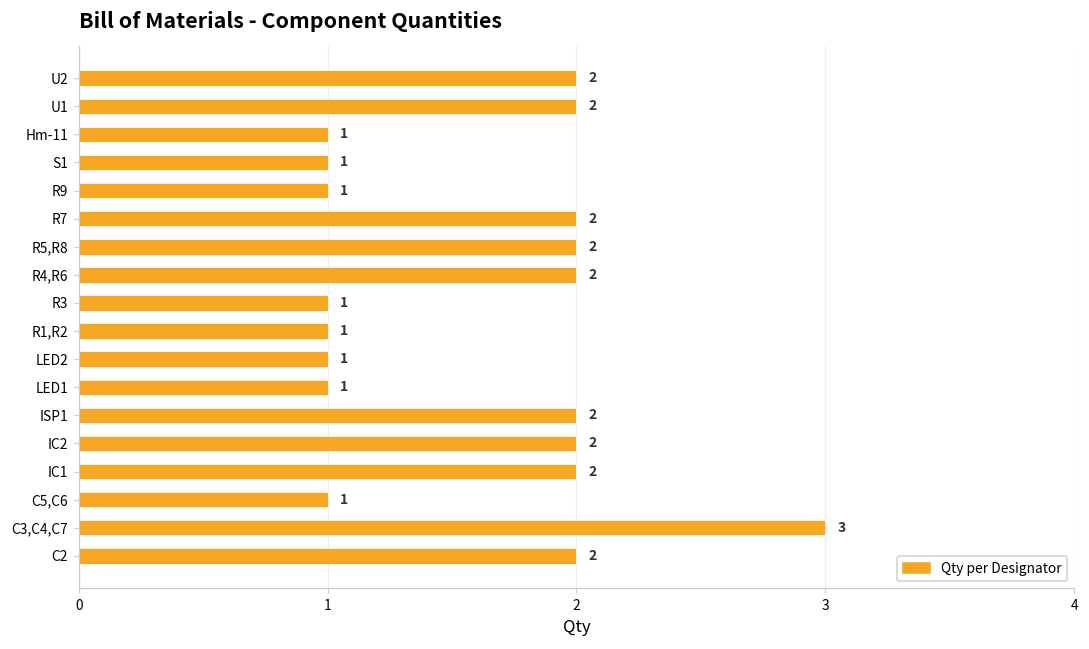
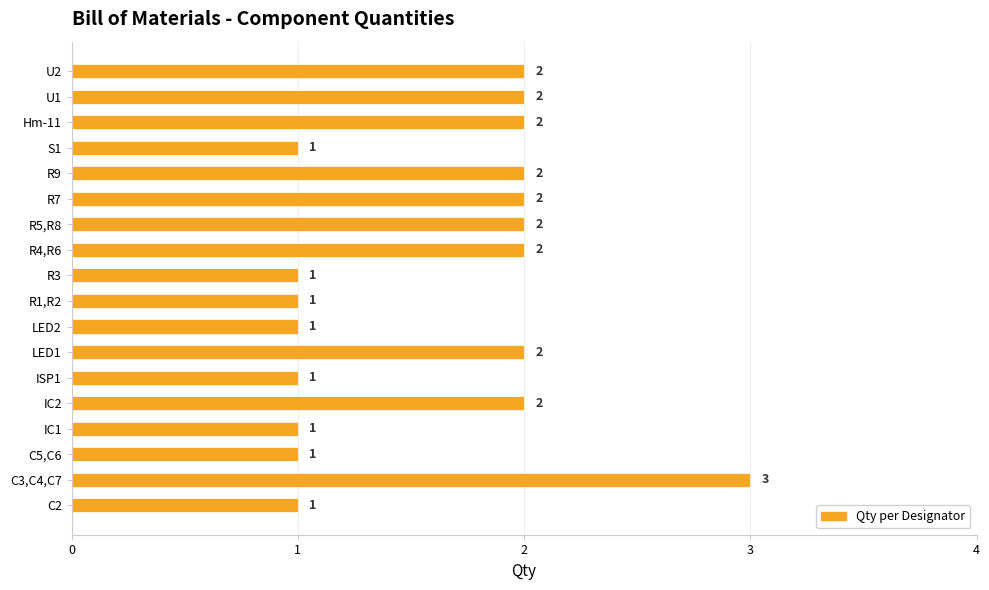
Hm-11: 1 -> 2
R9: 1 -> 2
LED1: 1 -> 2
ISP1: 2 -> 1
IC1: 2 -> 1
C2: 2 -> 1
